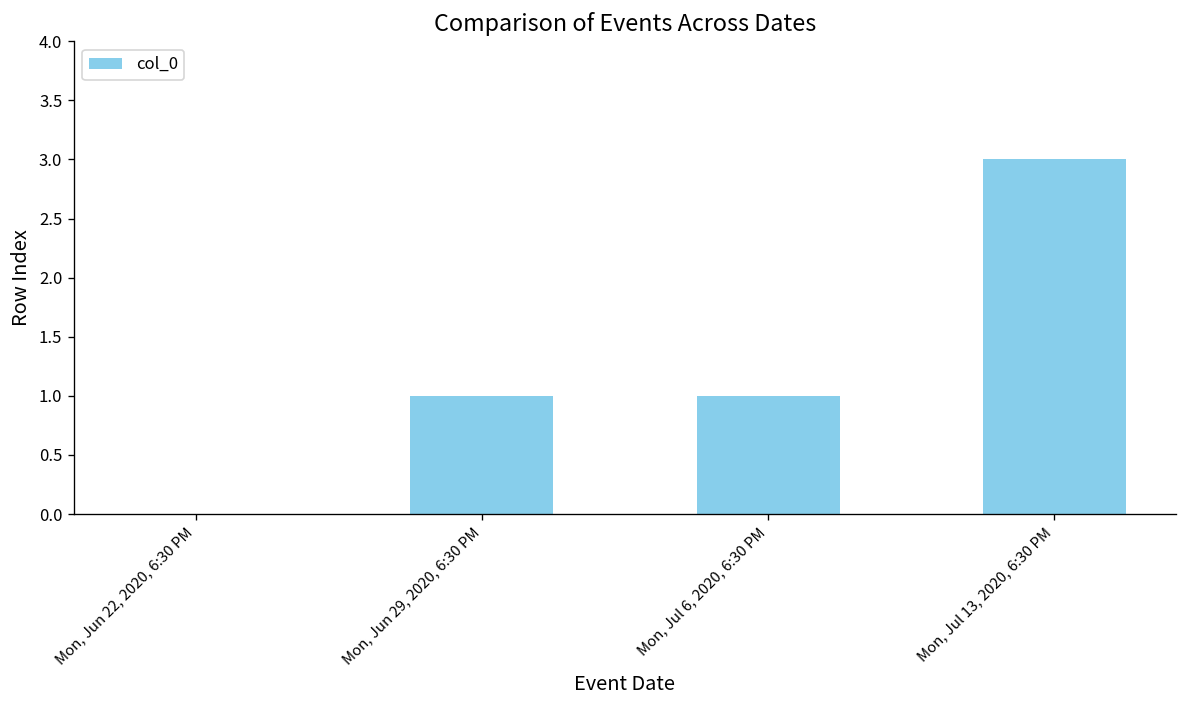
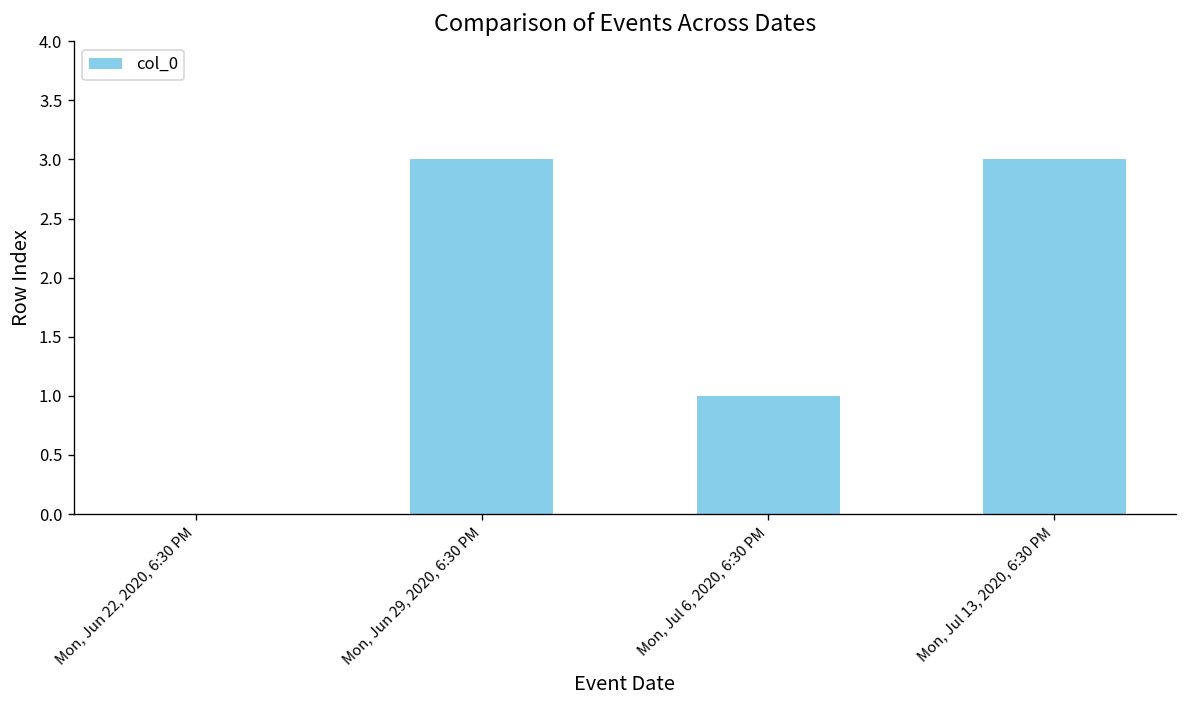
Mon, Jun 29, 2020, 6:30 PM: 1 -> 3
